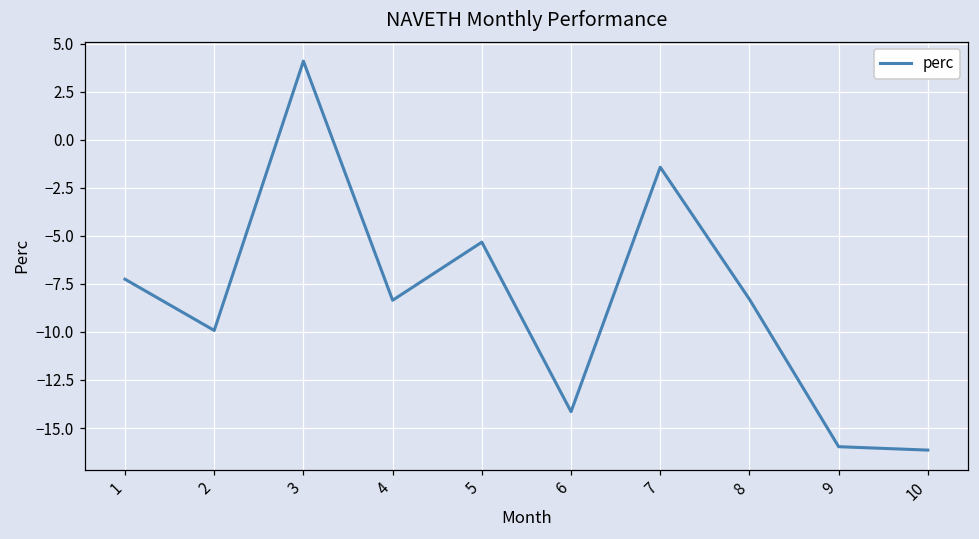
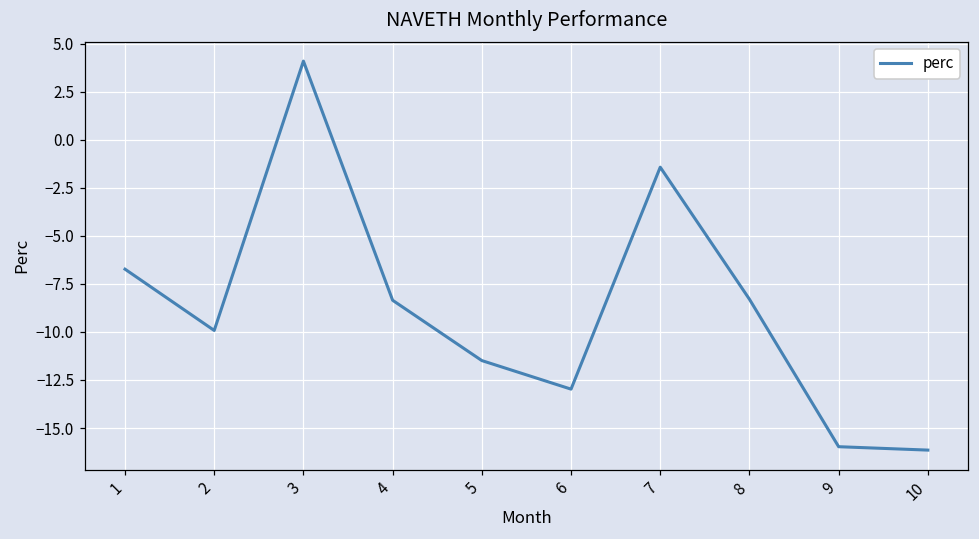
1: -7.3 -> -6.7
5: -5.3 -> -11.5
6: -14.2 -> -13.0
